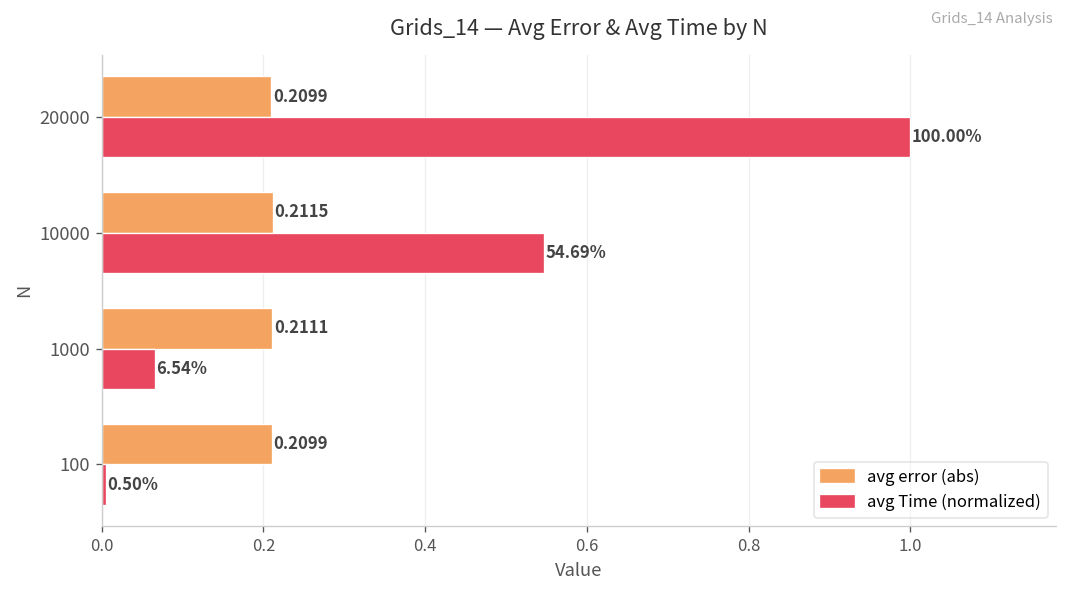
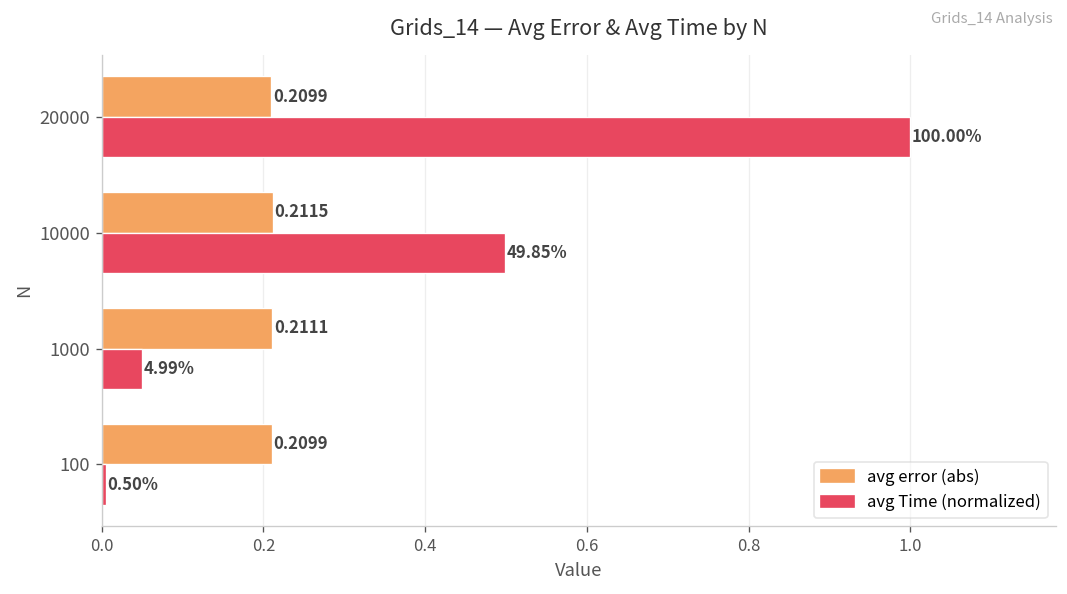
avg Time (normalized), 10000: 54.69% -> 49.85%
avg Time (normalized), 1000: 6.54% -> 4.99%
